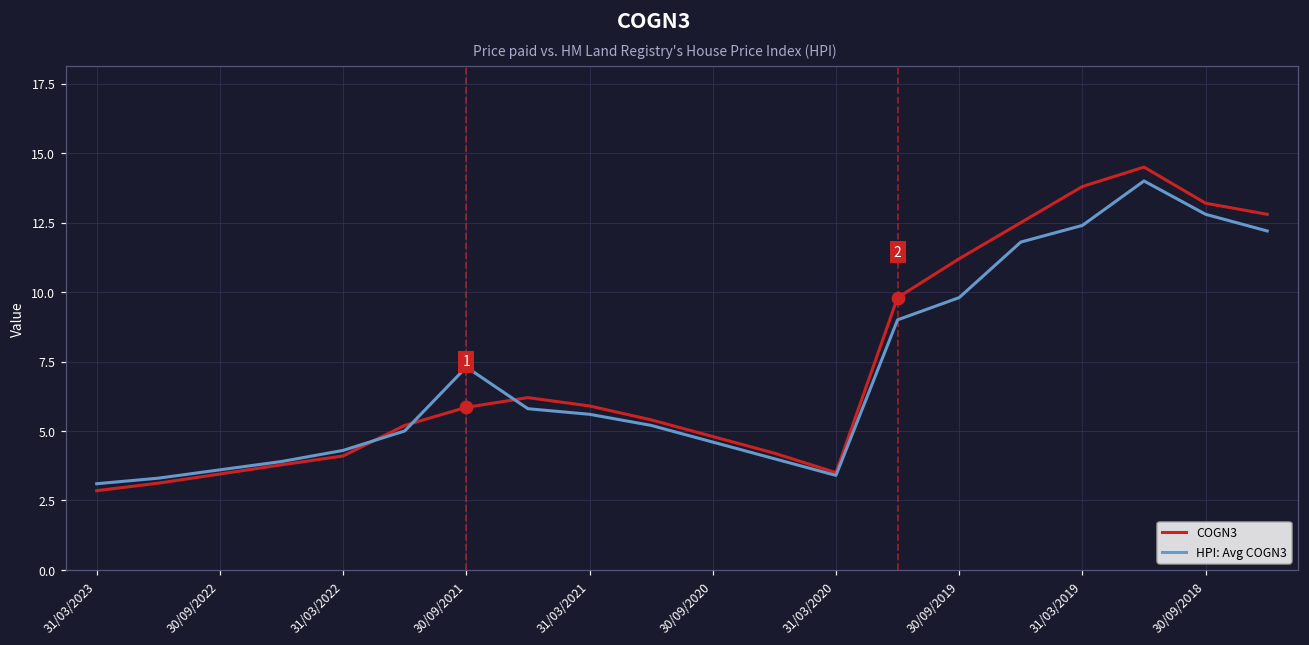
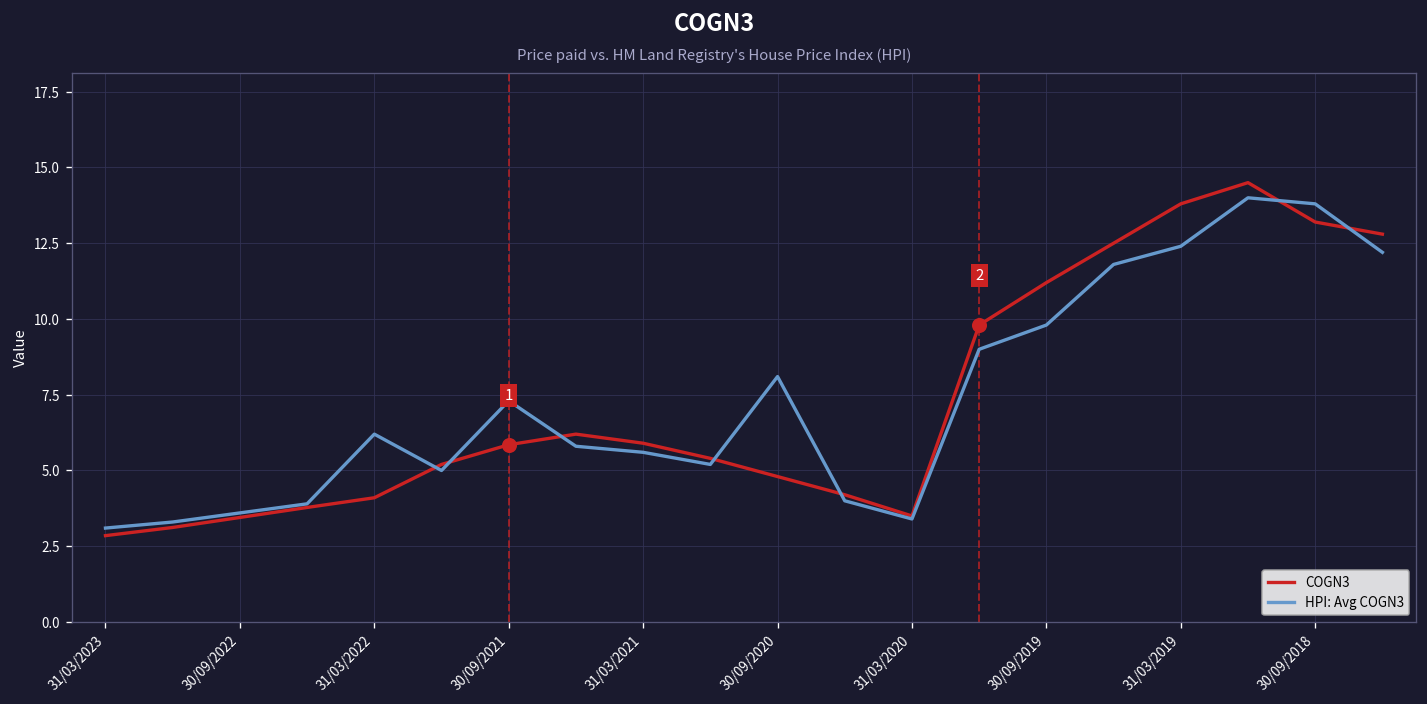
HPI: Avg COGN3, 31/03/2022: 4.3 -> 6.2
HPI: Avg COGN3, 30/09/2020: 4.6 -> 8.1
HPI: Avg COGN3, 30/09/2018: 12.8 -> 13.8
